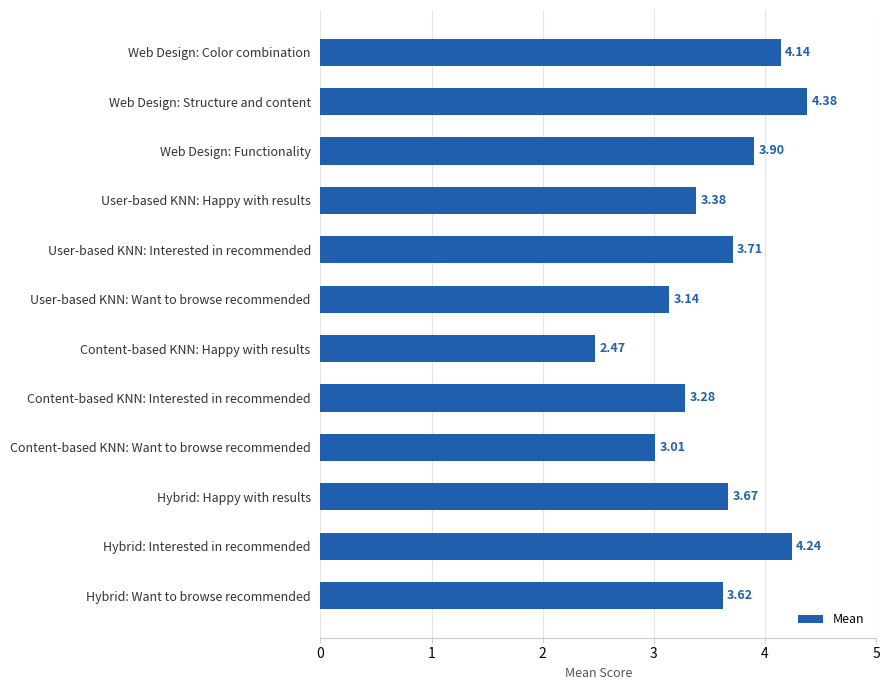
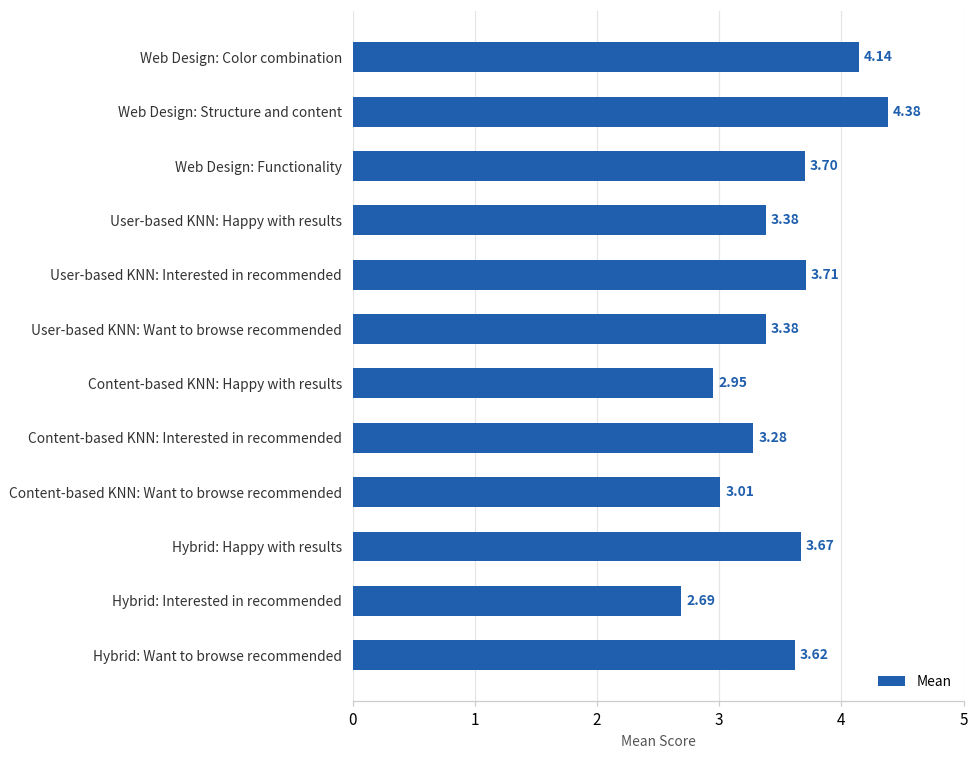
Web Design: Functionality: 3.90 -> 3.70
User-based KNN: Want to browse recommended: 3.14 -> 3.38
Content-based KNN: Happy with results: 2.47 -> 2.95
Hybrid: Interested in recommended: 4.24 -> 2.69
